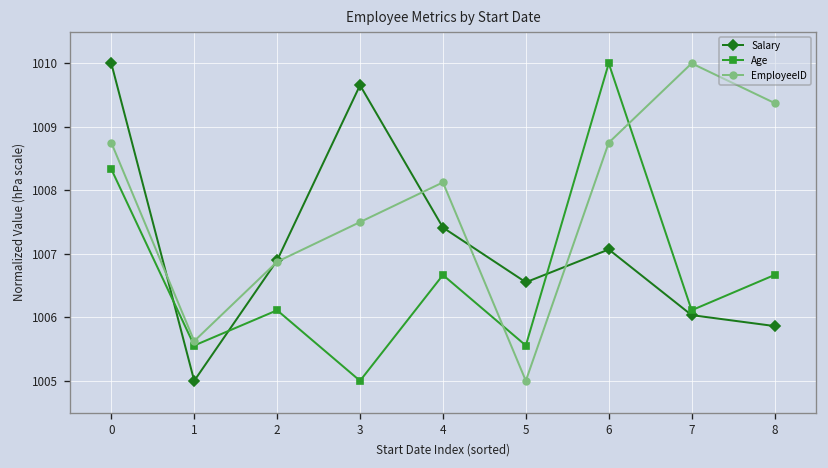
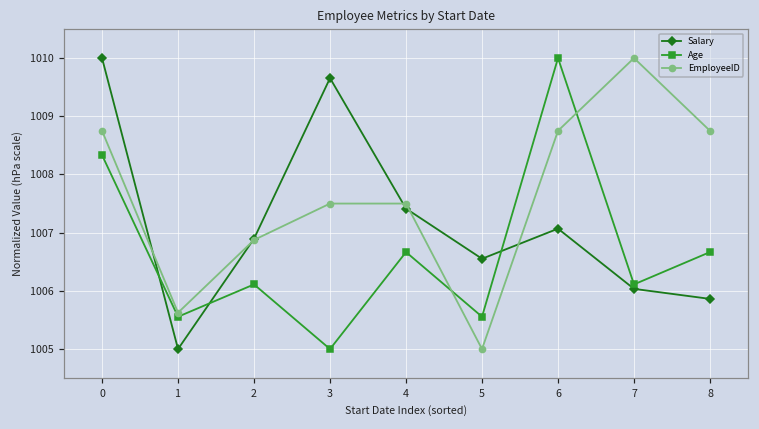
EmployeeID, 4: 1008.1 -> 1007.5
EmployeeID, 8: 1009.4 -> 1008.8
